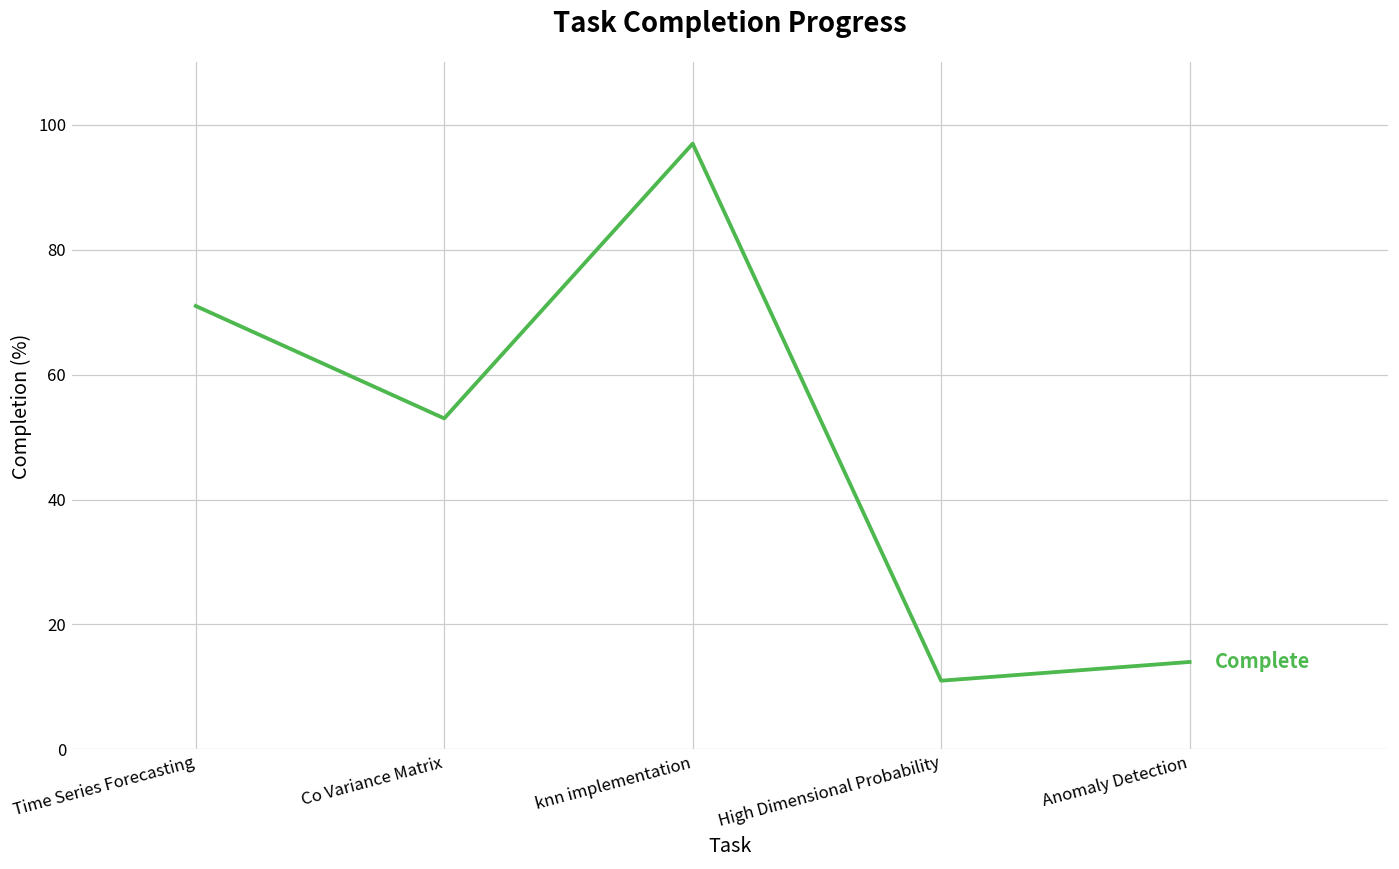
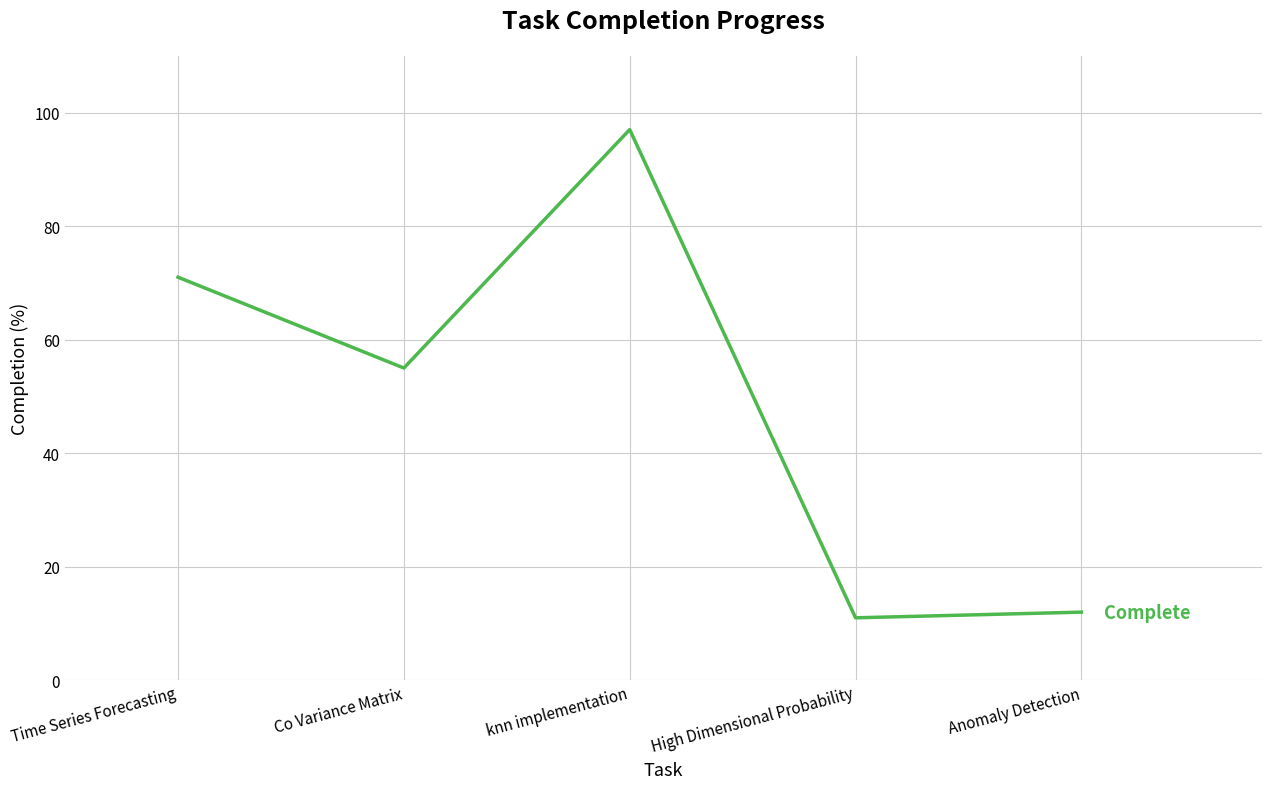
Co Variance Matrix: 53 -> 55
Anomaly Detection: 14 -> 12
